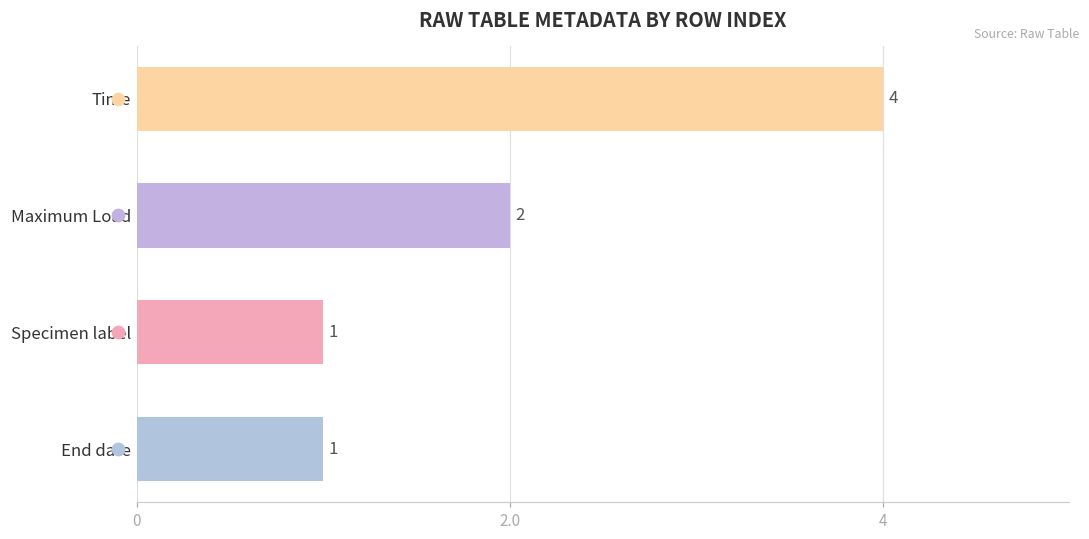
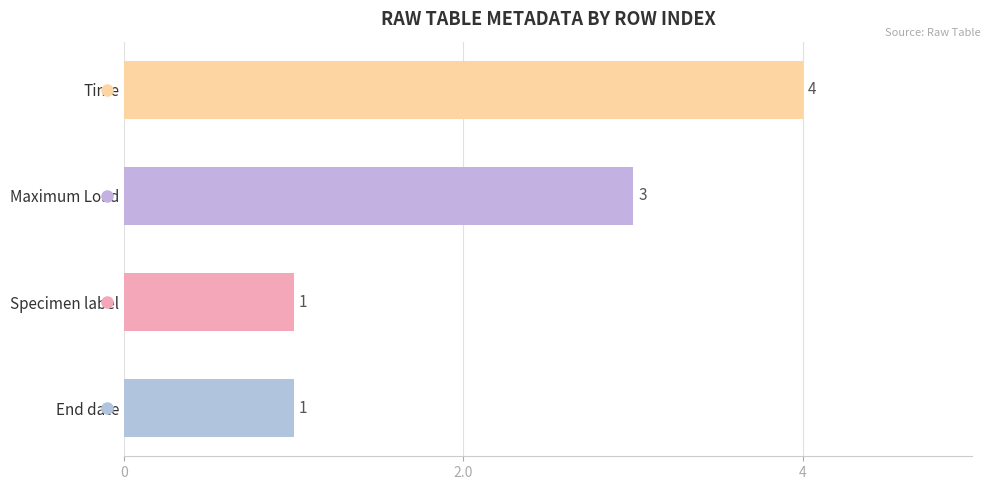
Maximum Load: 2 -> 3
